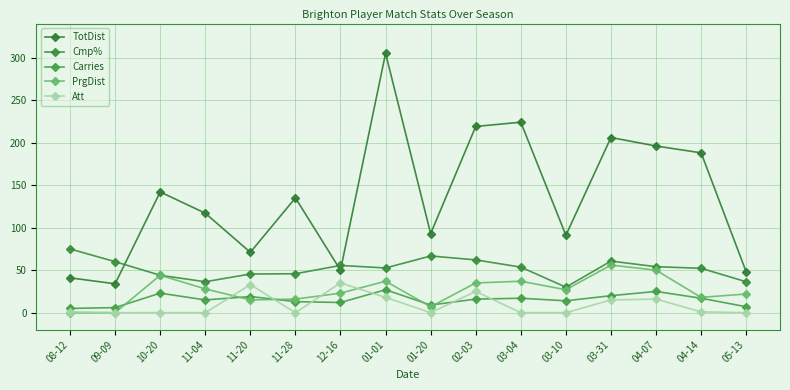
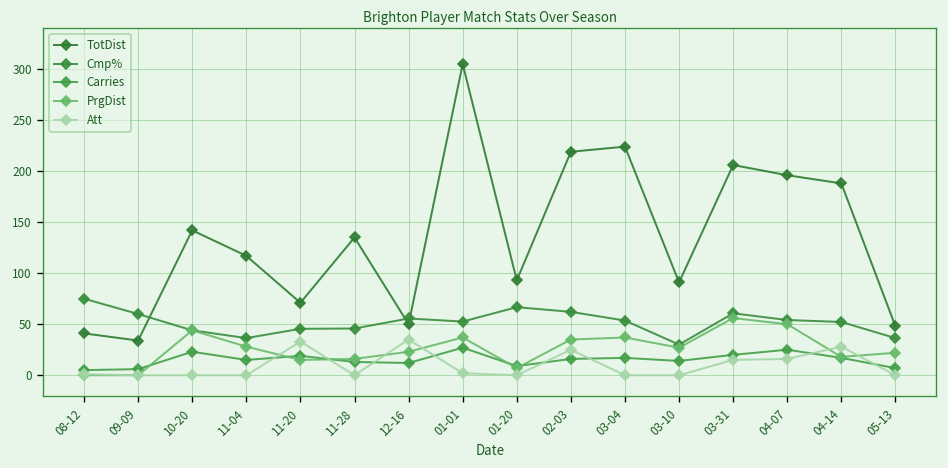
Att, 01-01: 20 -> 0
Att, 04-14: 0 -> 30
